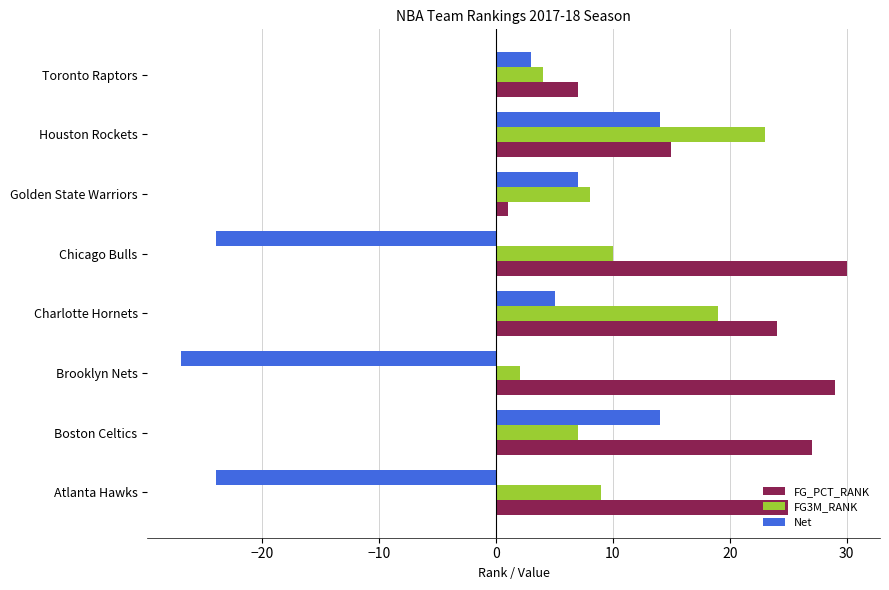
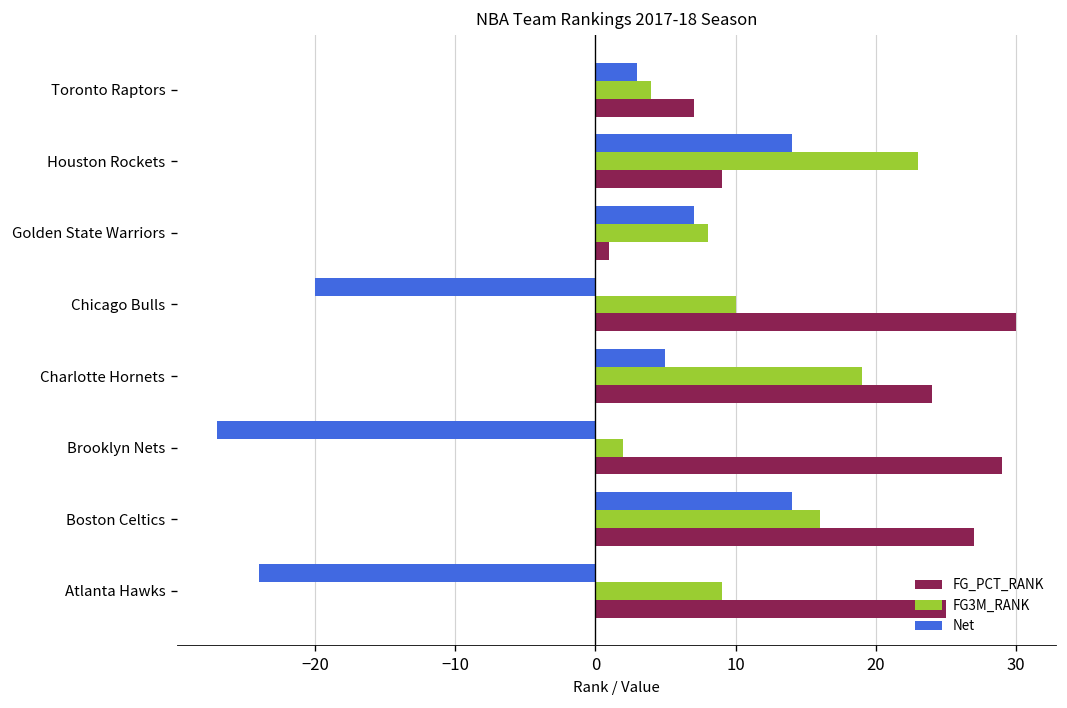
FG_PCT_RANK, Houston Rockets: 15 -> 9
Net, Chicago Bulls: -24 -> -20
FG3M_RANK, Boston Celtics: 7 -> 16
